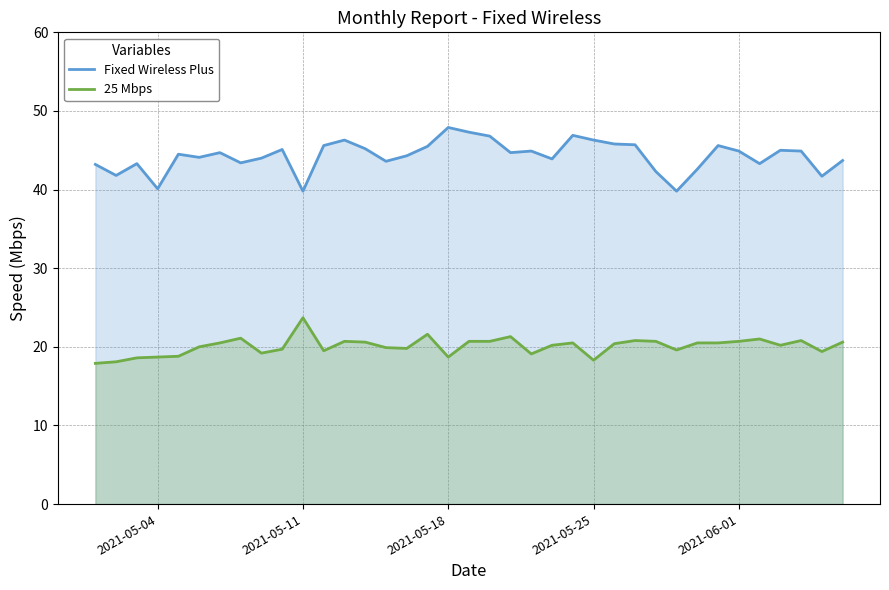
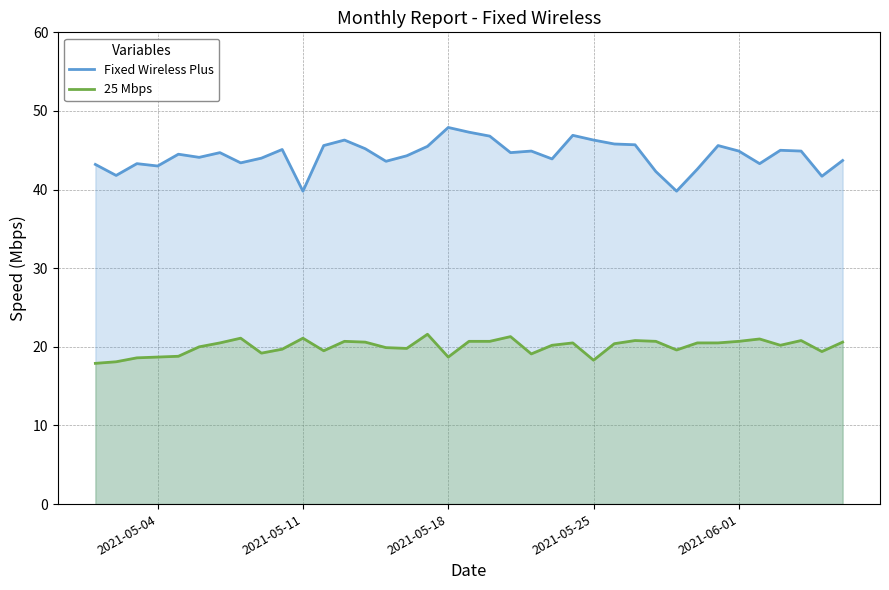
Fixed Wireless Plus, 2021-05-04: 40 -> 43
25 Mbps, 2021-05-11: 24 -> 21
